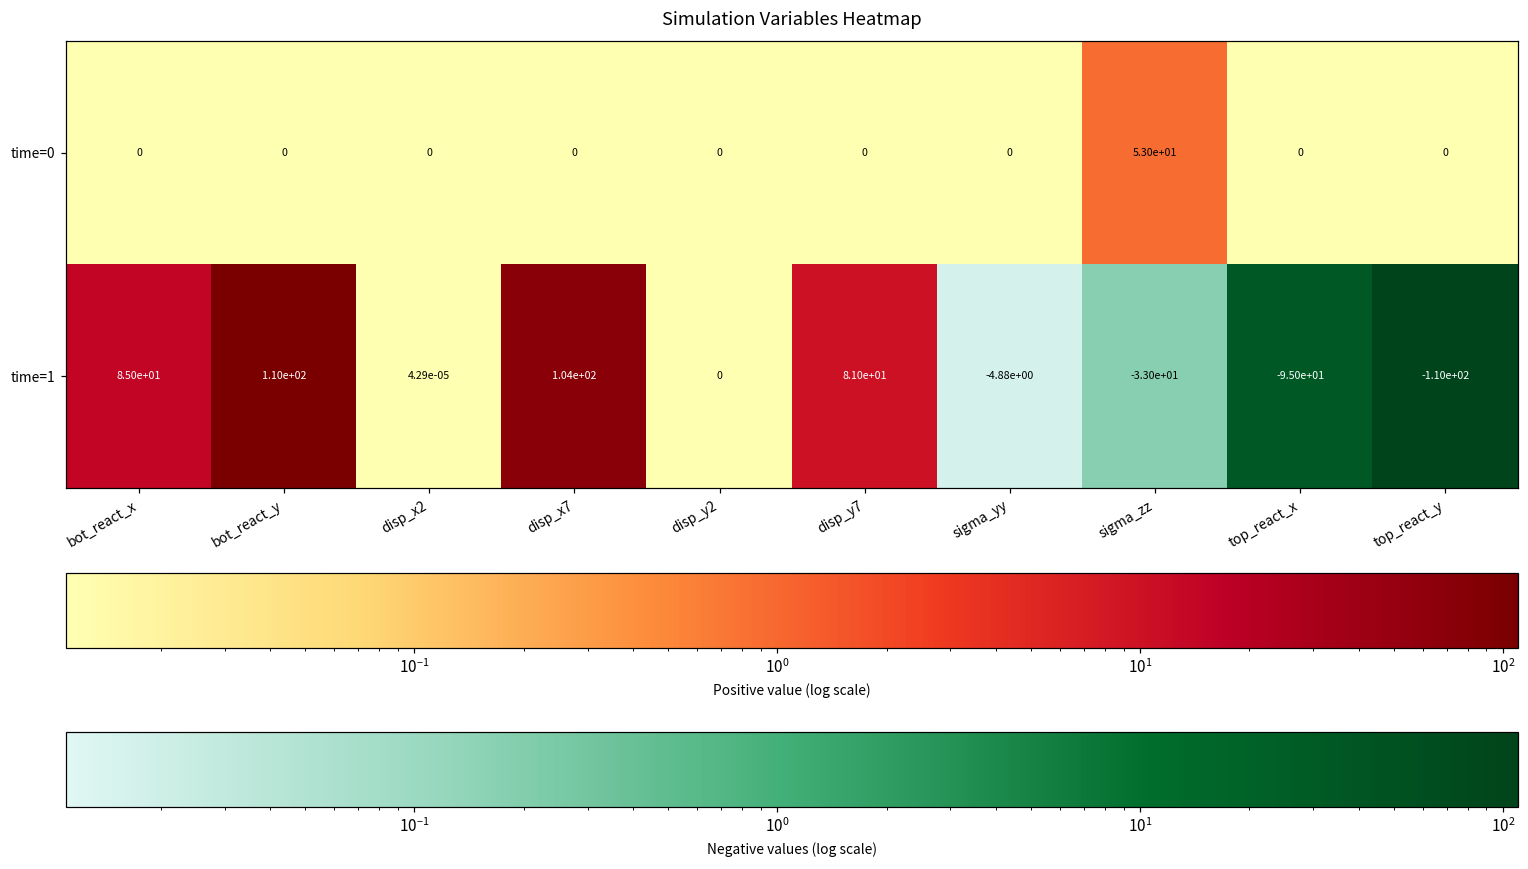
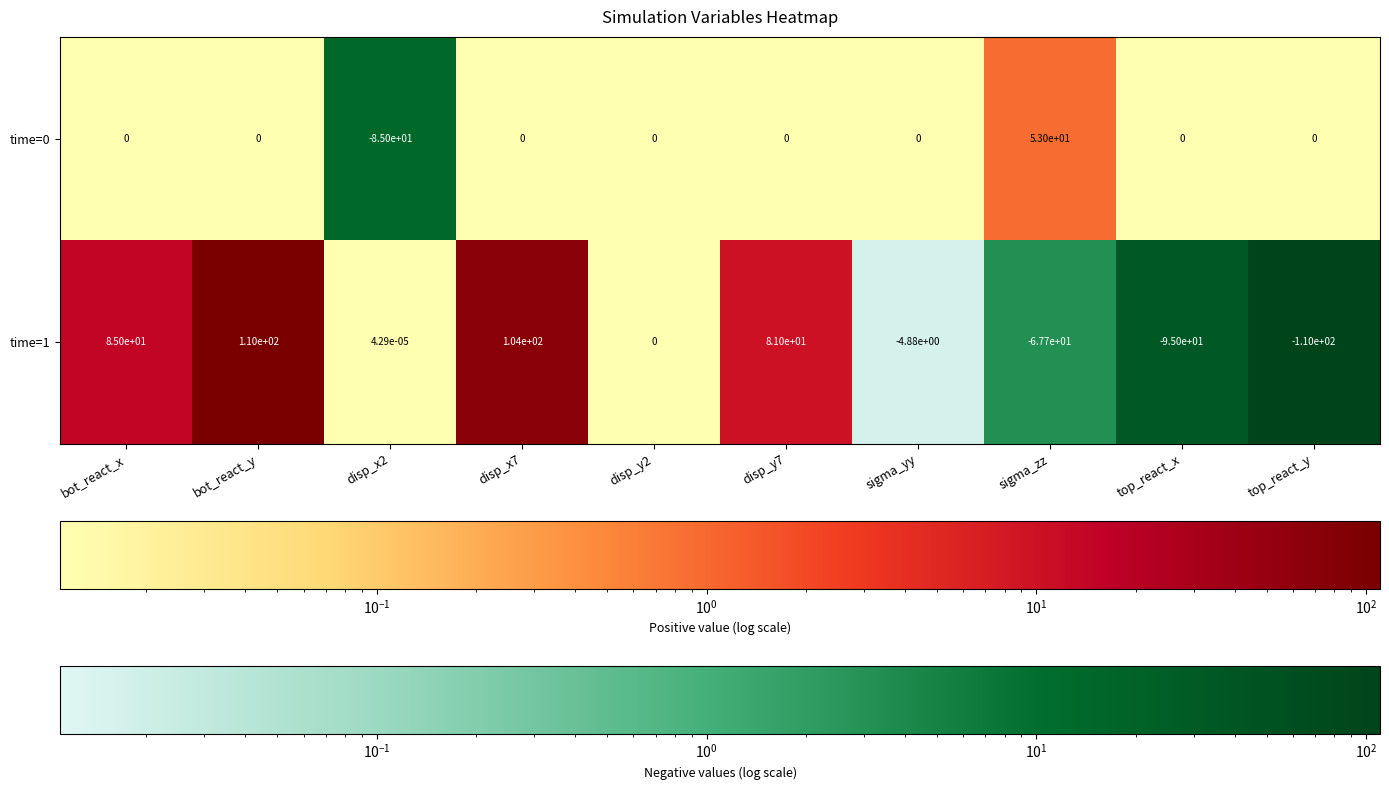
time=0, disp_x2: 0 -> -8.50e+01
time=1, sigma_zz: -3.30e+01 -> -6.77e+01
